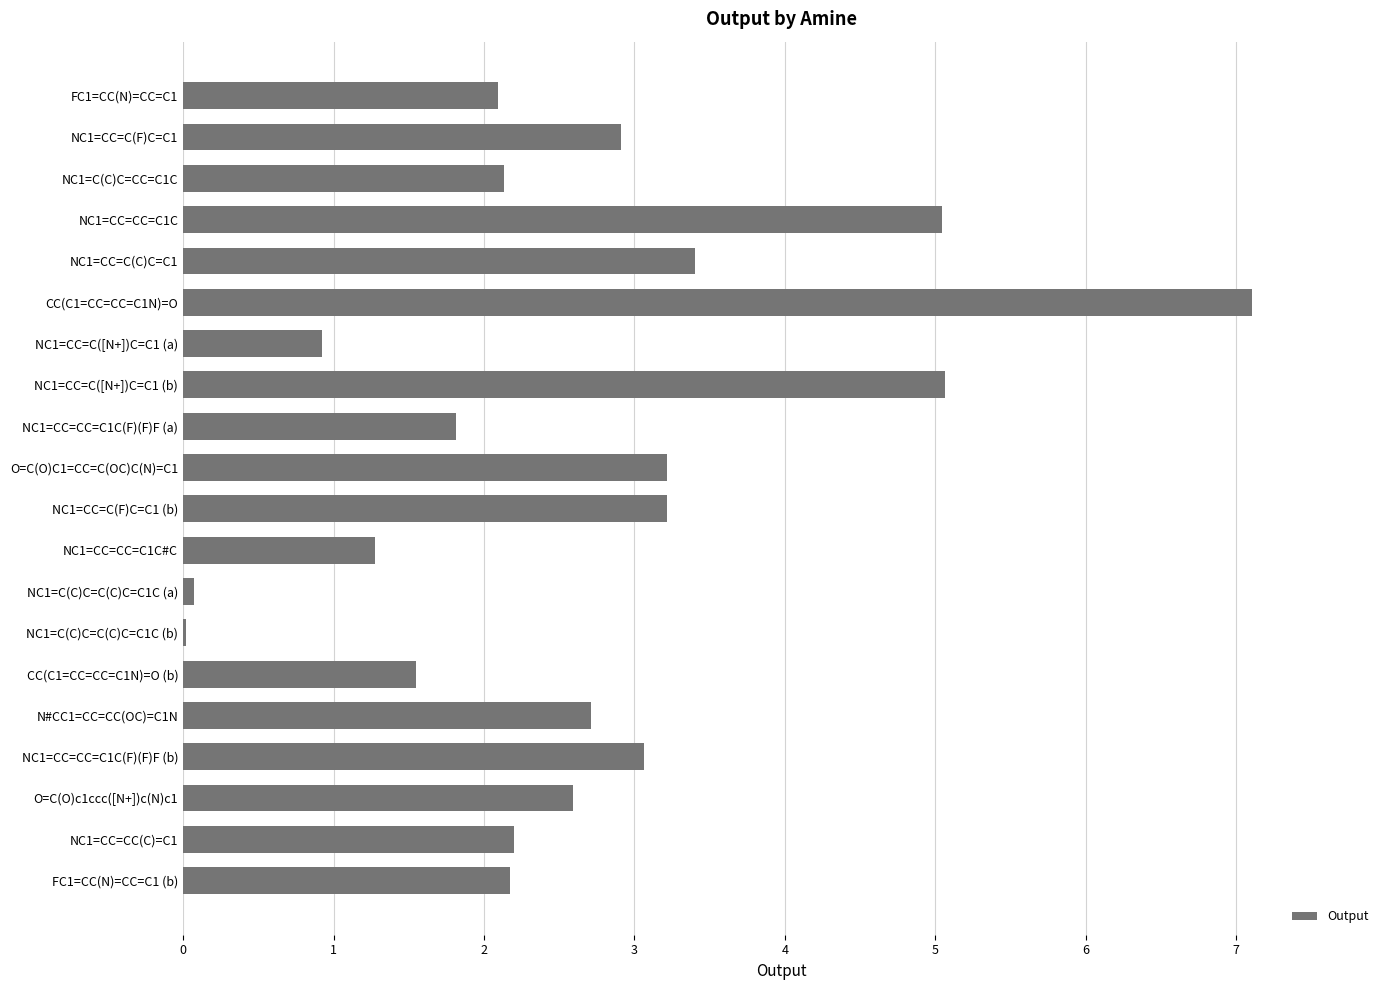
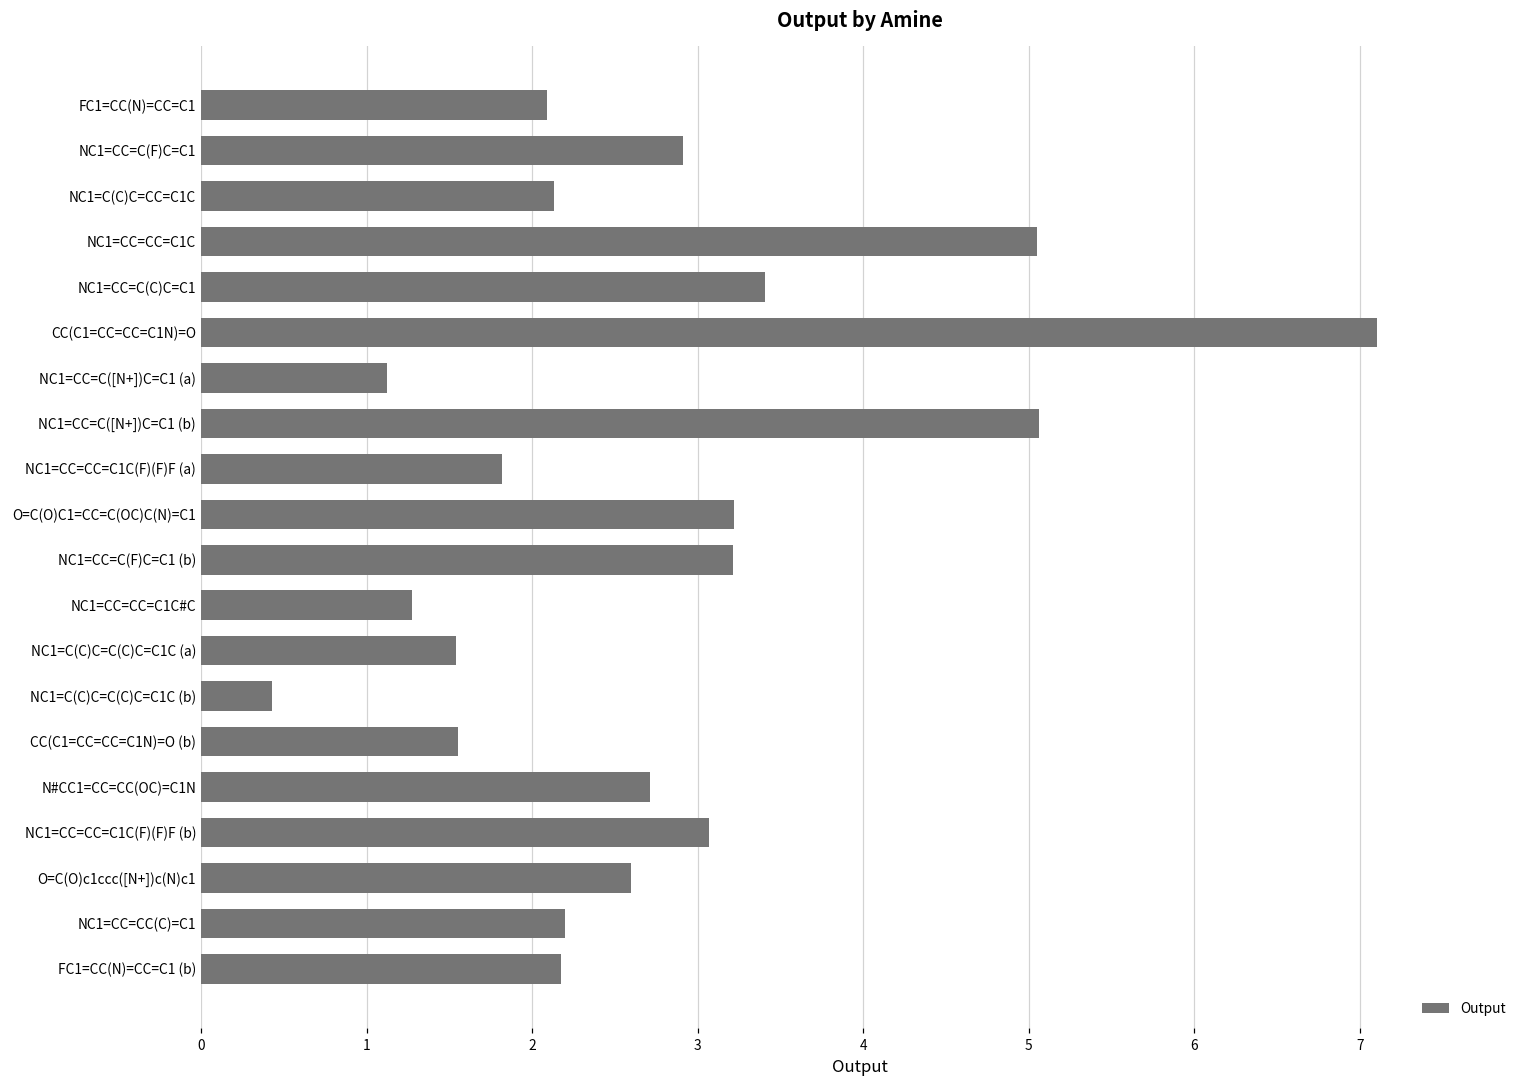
NC1=CC=C([N+])C=C1 (a): 0.92 -> 1.12
NC1=C(C)C=C(C)C=C1C (a): 0.07 -> 1.54
NC1=C(C)C=C(C)C=C1C (b): 0.02 -> 0.43
